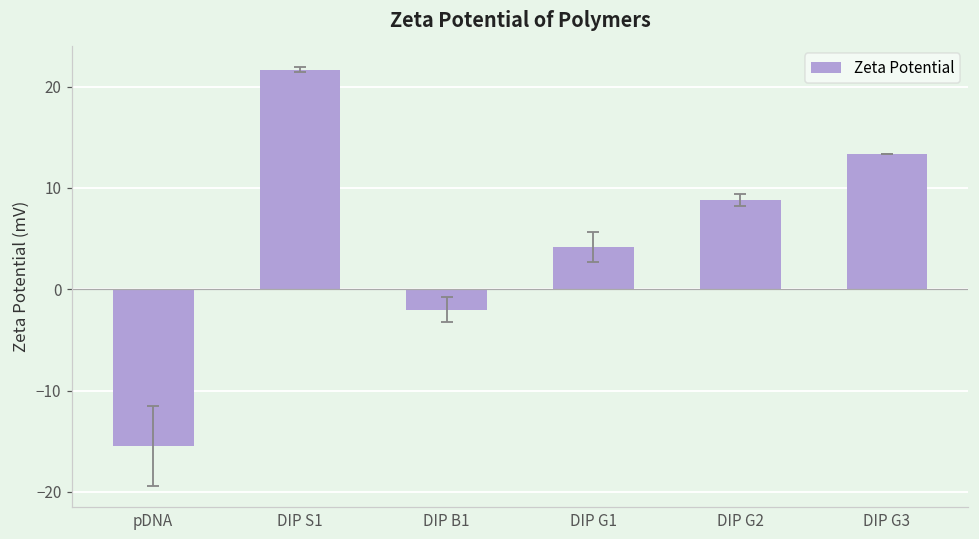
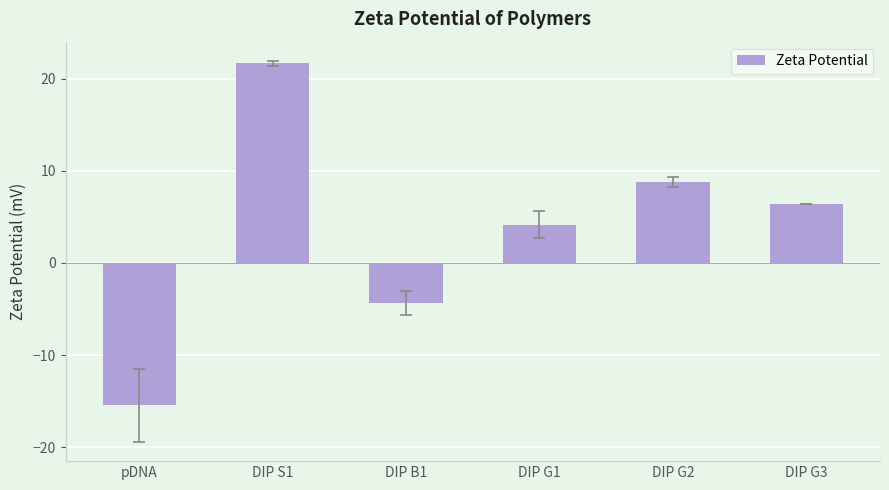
Zeta Potential, DIP B1: -2 -> -4
Zeta Potential, DIP G3: 13 -> 6
